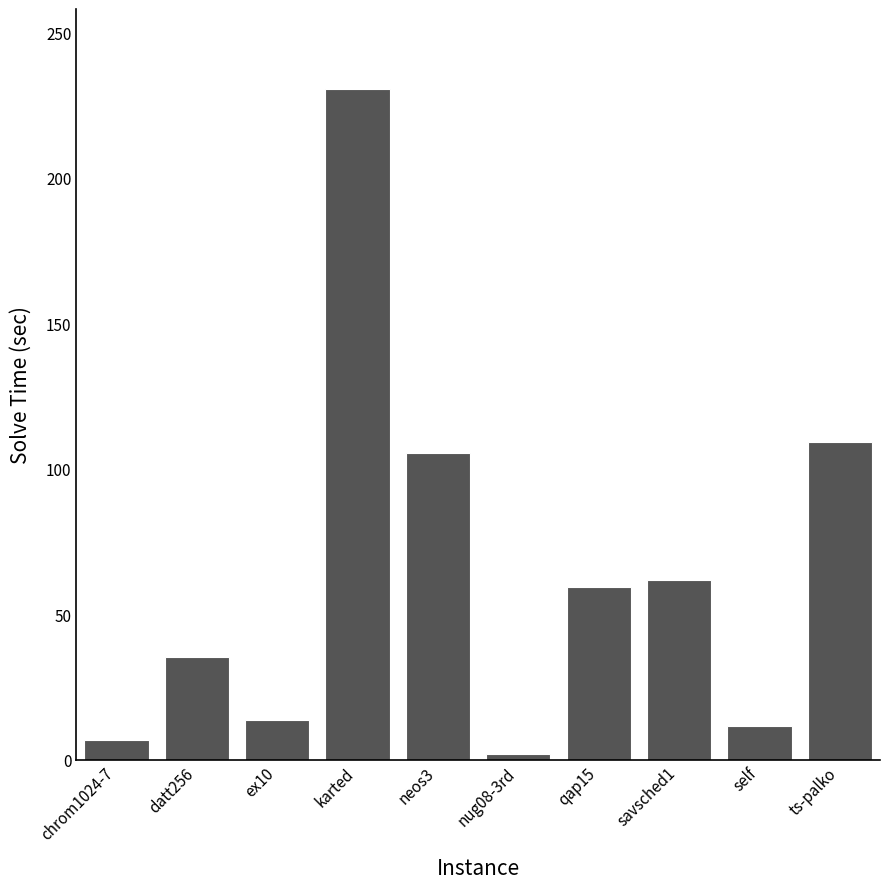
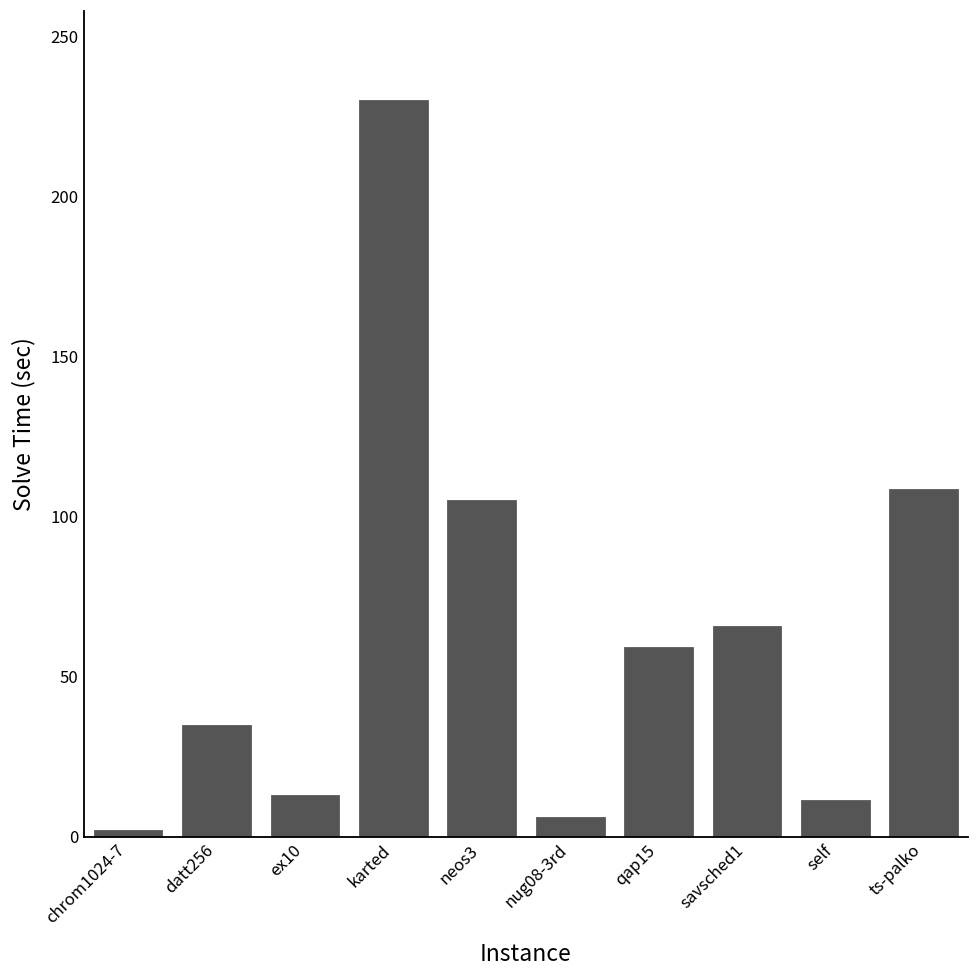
chrom1024-7: 7 -> 3
nug08-3rd: 2 -> 7
savsched1: 62 -> 66
